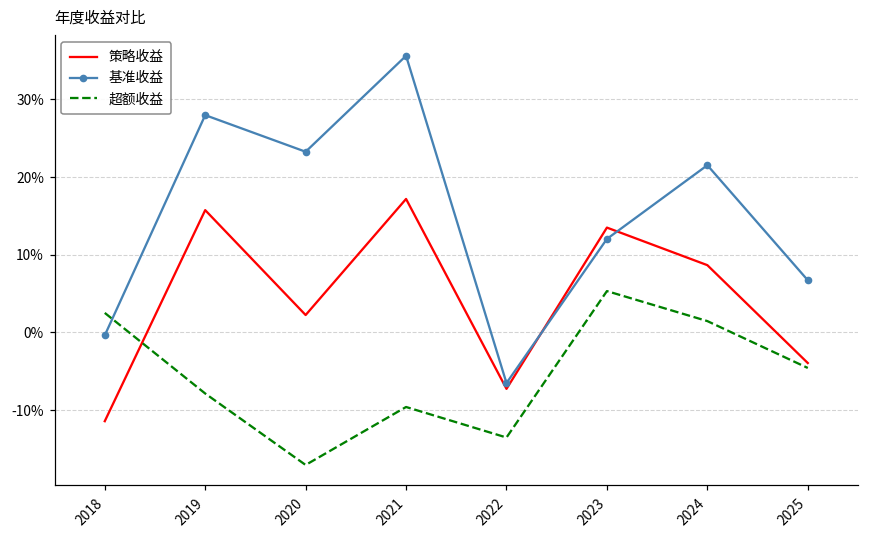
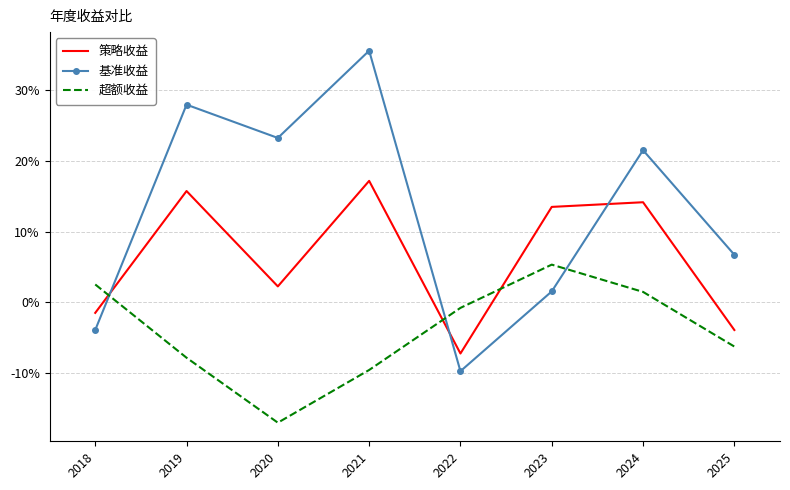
策略收益, 2018: -11% -> -2%
基准收益, 2018: 0% -> -4%
基准收益, 2022: -7% -> -10%
超额收益, 2022: -14% -> -1%
基准收益, 2023: 12% -> 2%
策略收益, 2024: 9% -> 14%
超额收益, 2025: -5% -> -6%
